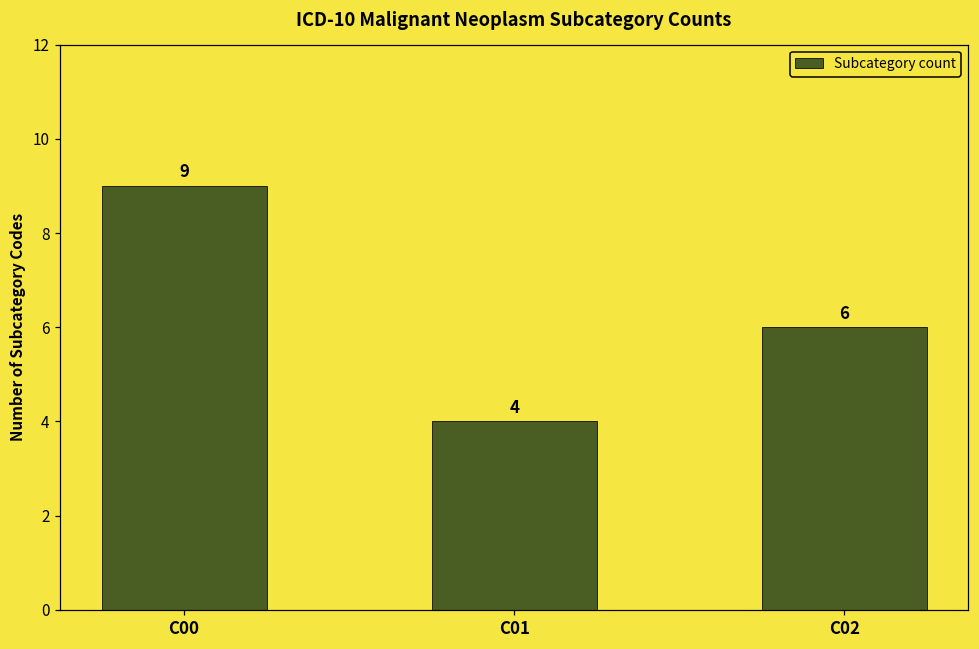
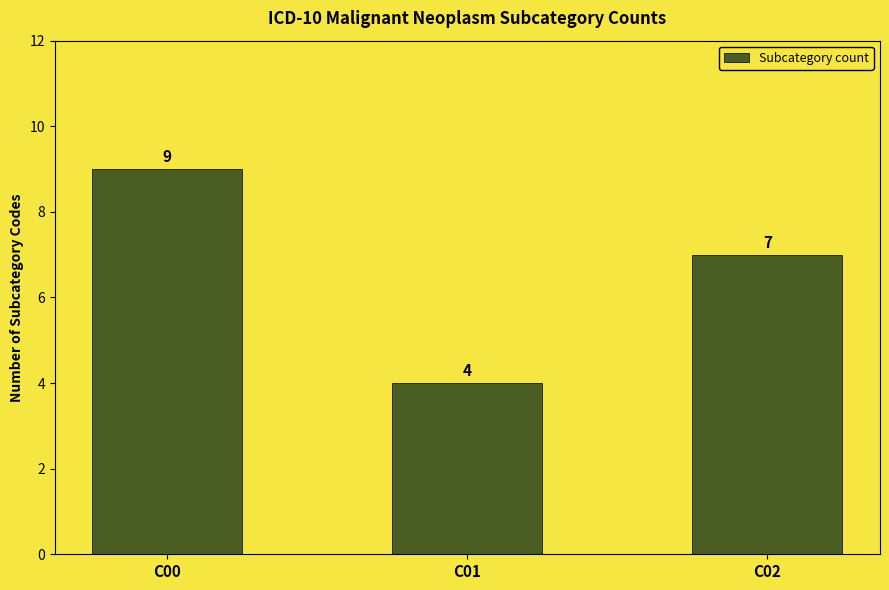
C02: 6 -> 7
